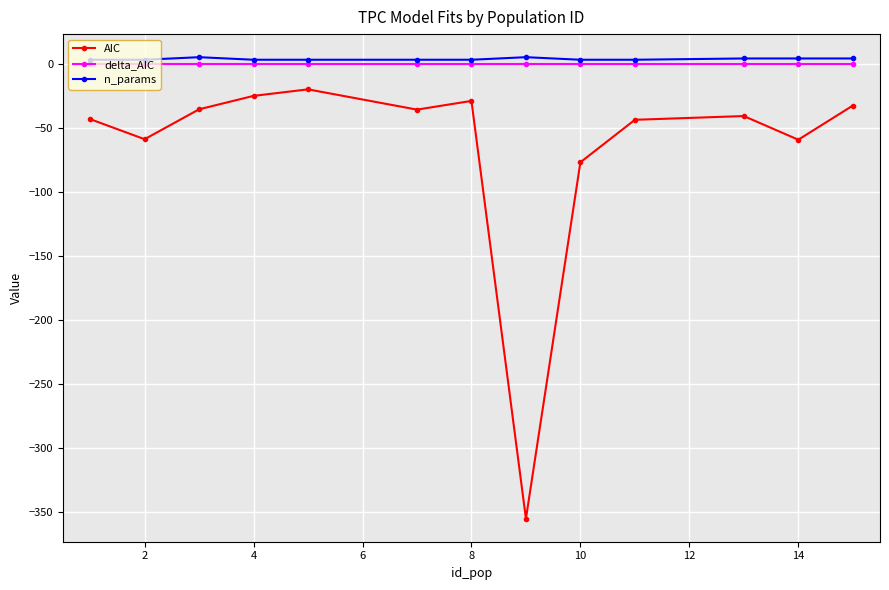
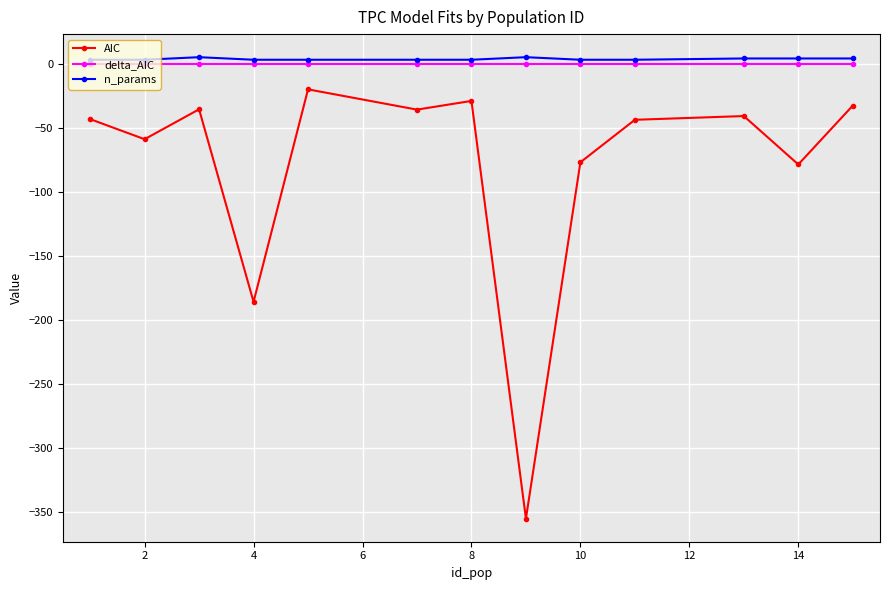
AIC, 4: -25 -> -186
AIC, 14: -59 -> -79
